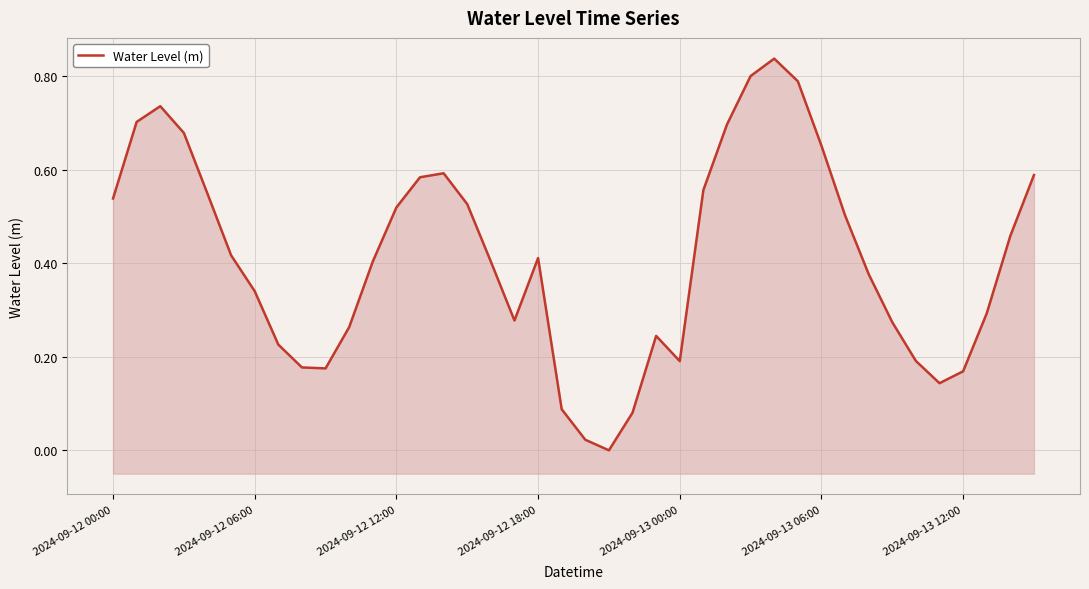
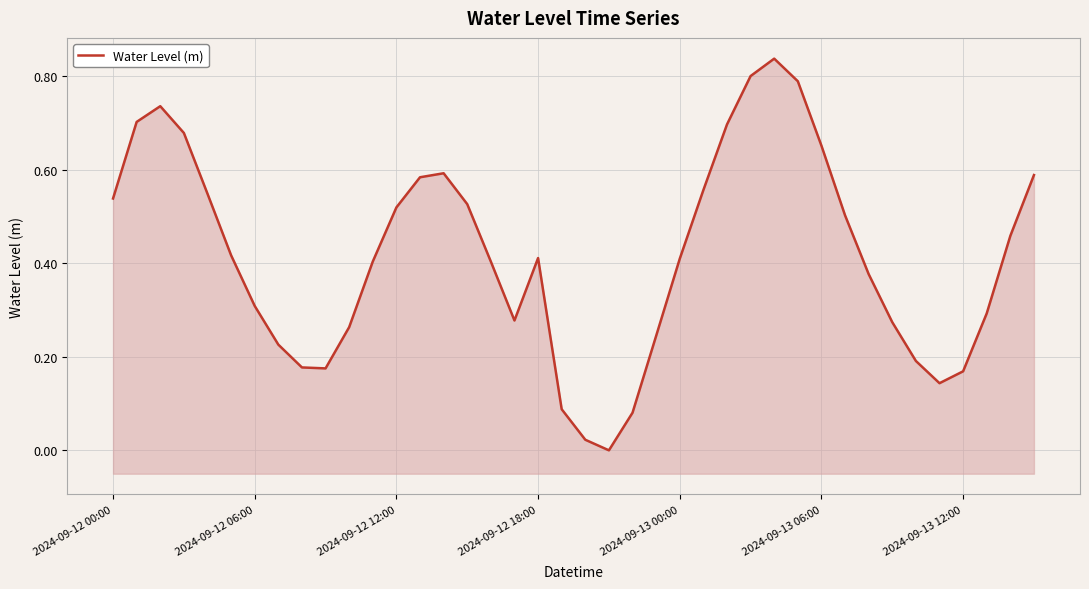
2024-09-12 06:00: 0.34 -> 0.31
2024-09-13 00:00: 0.19 -> 0.41
